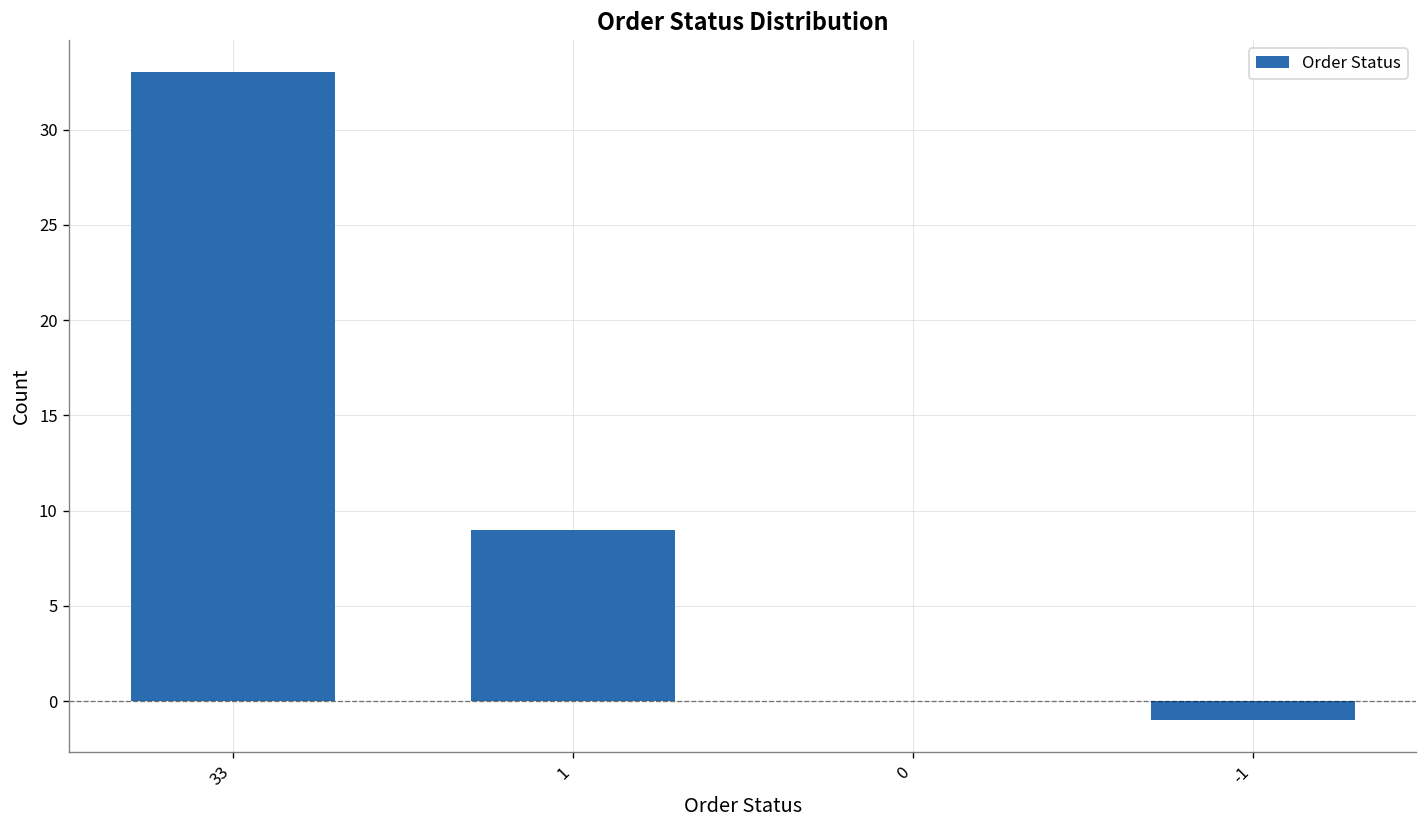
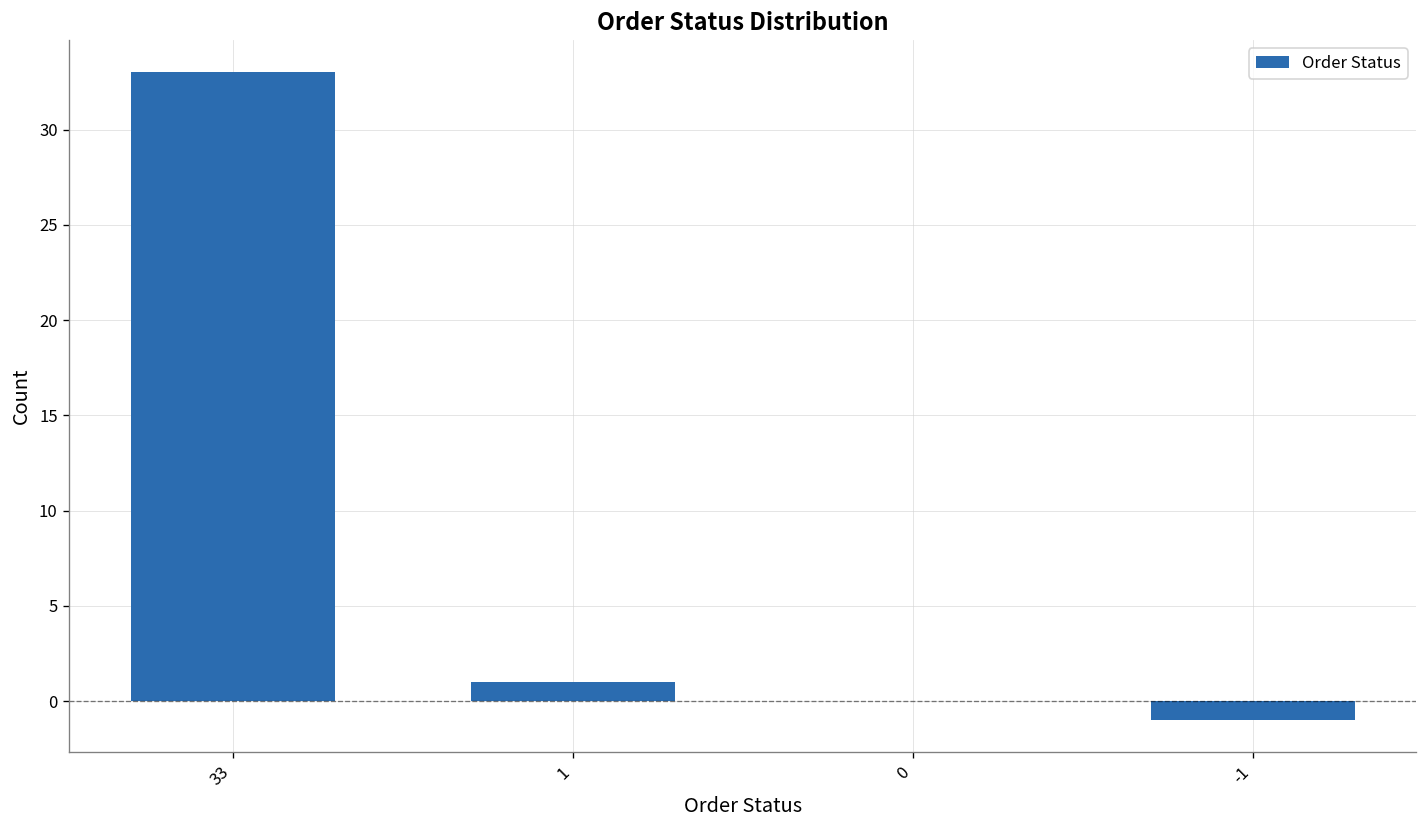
1: 9 -> 1
